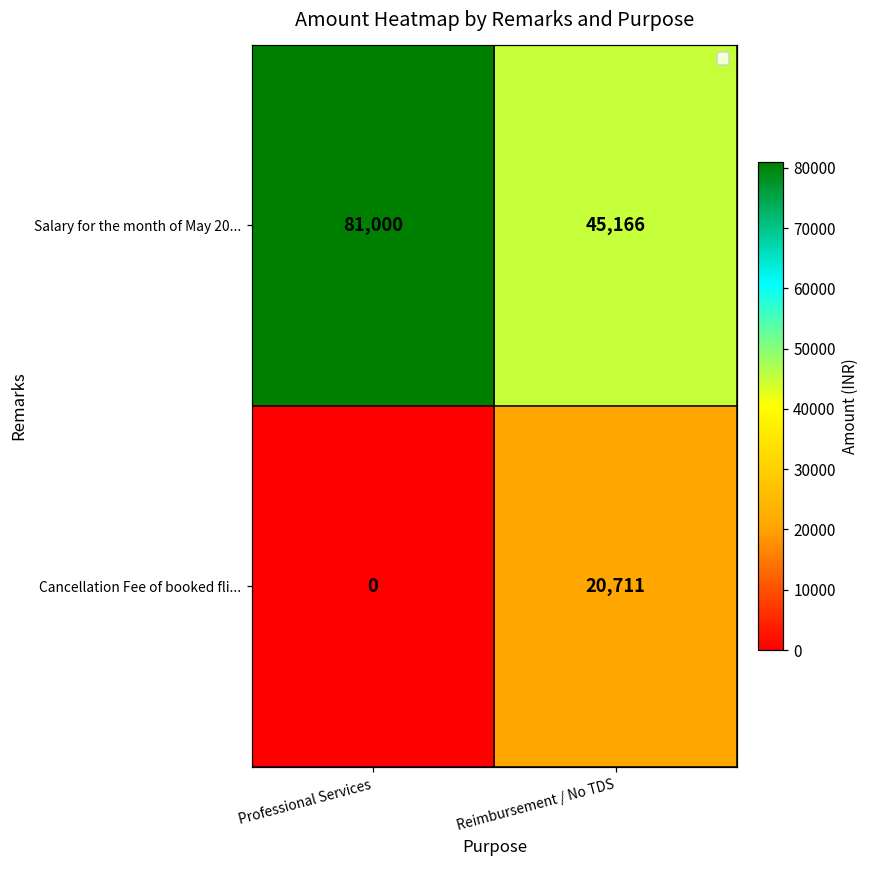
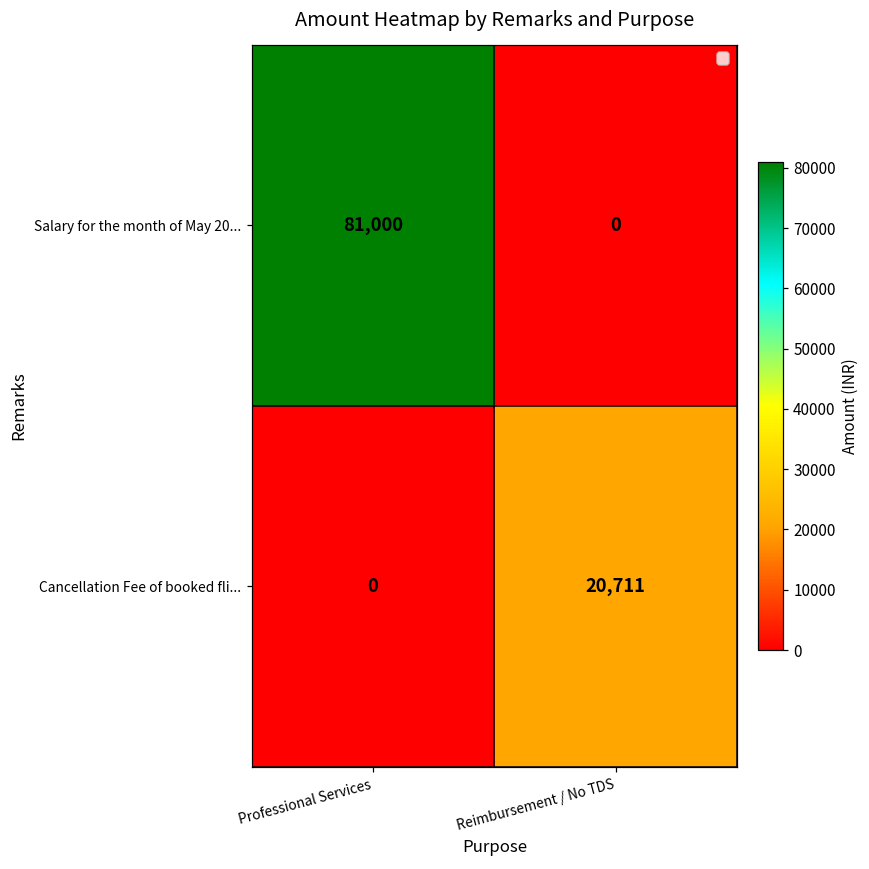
Salary for the month of May 20..., Reimbursement / No TDS: 45,166 -> 0
